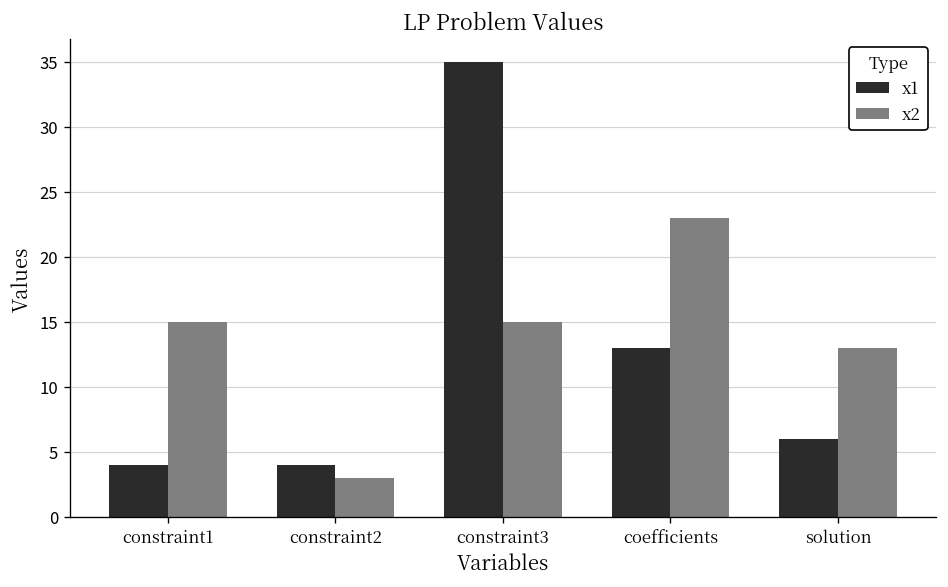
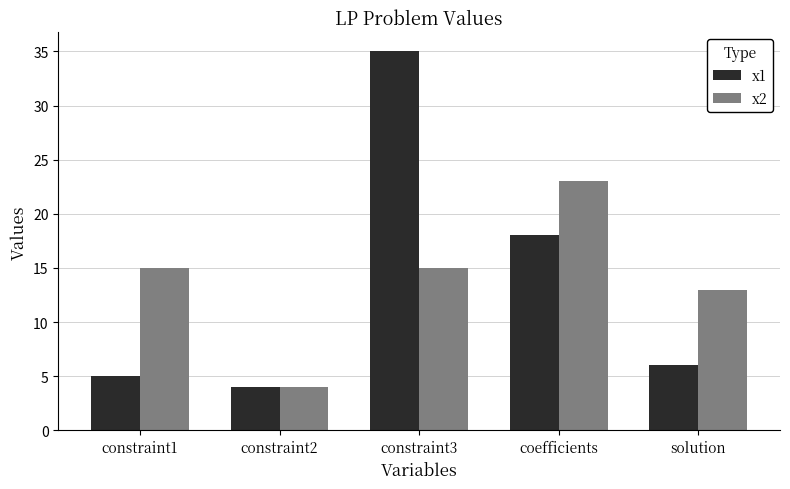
x1, constraint1: 4 -> 5
x2, constraint2: 3 -> 4
x1, coefficients: 13 -> 18
